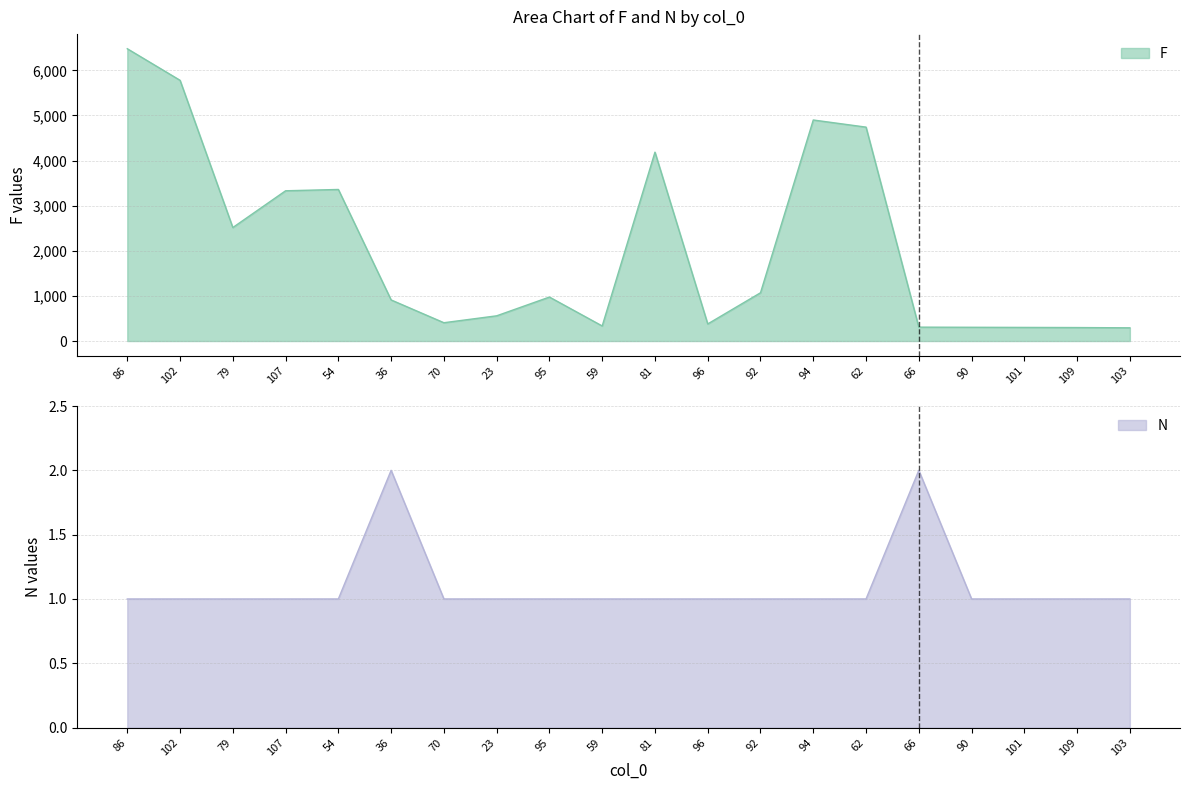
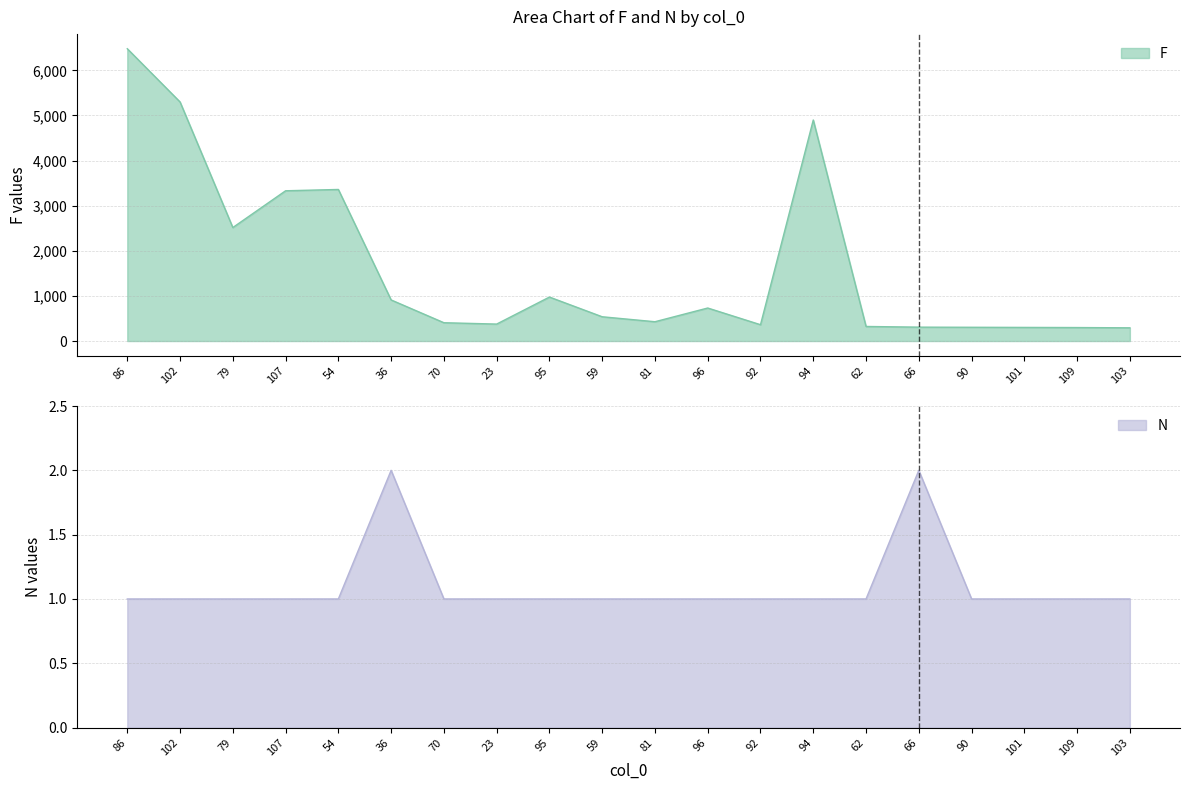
Area Chart of F and N by col_0, 102: 5,800 -> 5,300
Area Chart of F and N by col_0, 23: 600 -> 400
Area Chart of F and N by col_0, 59: 300 -> 500
Area Chart of F and N by col_0, 81: 4,200 -> 400
Area Chart of F and N by col_0, 96: 400 -> 700
Area Chart of F and N by col_0, 92: 1,100 -> 400
Area Chart of F and N by col_0, 62: 4,700 -> 300
